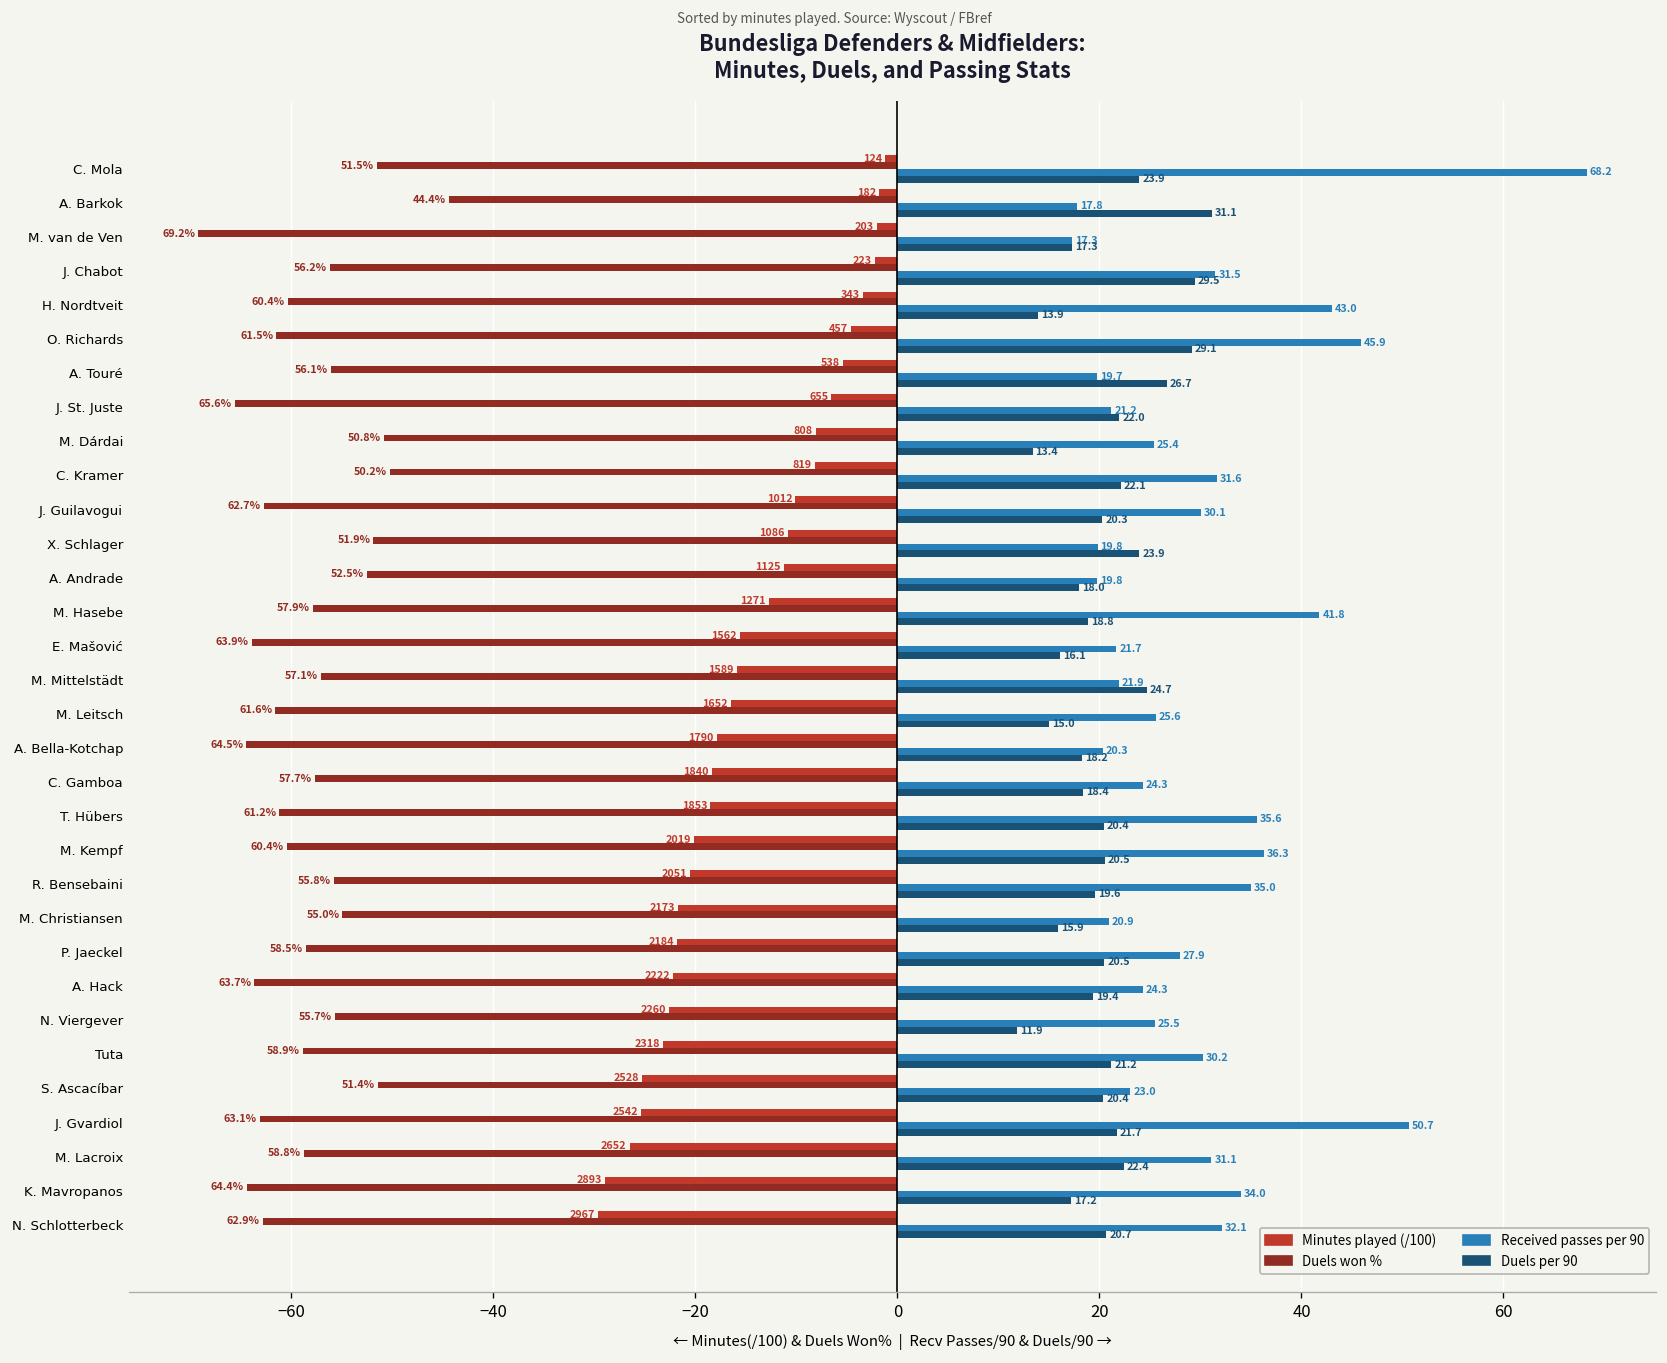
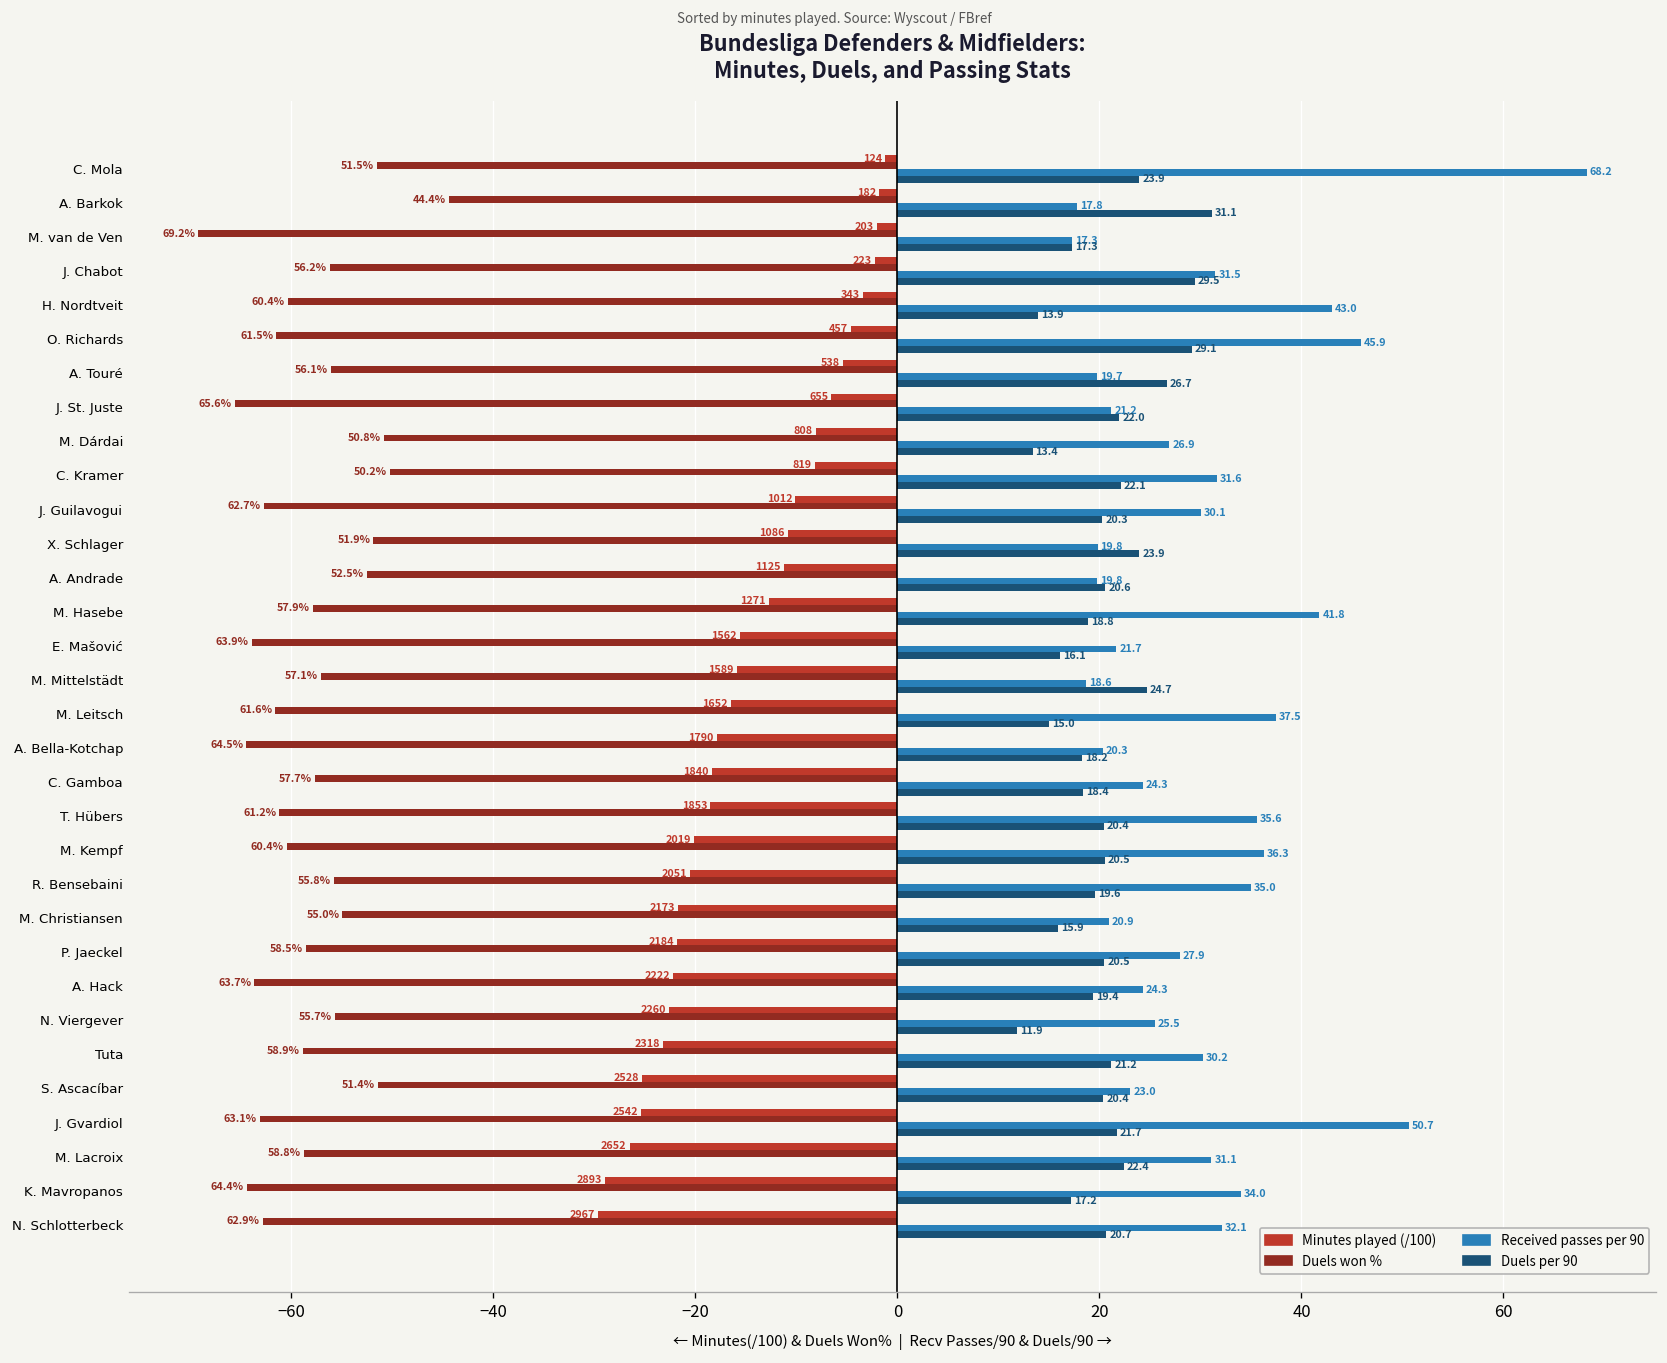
Received passes per 90, M. Dárdai: 25.4 -> 26.9
Duels per 90, A. Andrade: 18.0 -> 20.6
Received passes per 90, M. Mittelstädt: 21.9 -> 18.6
Received passes per 90, M. Leitsch: 25.6 -> 37.5
